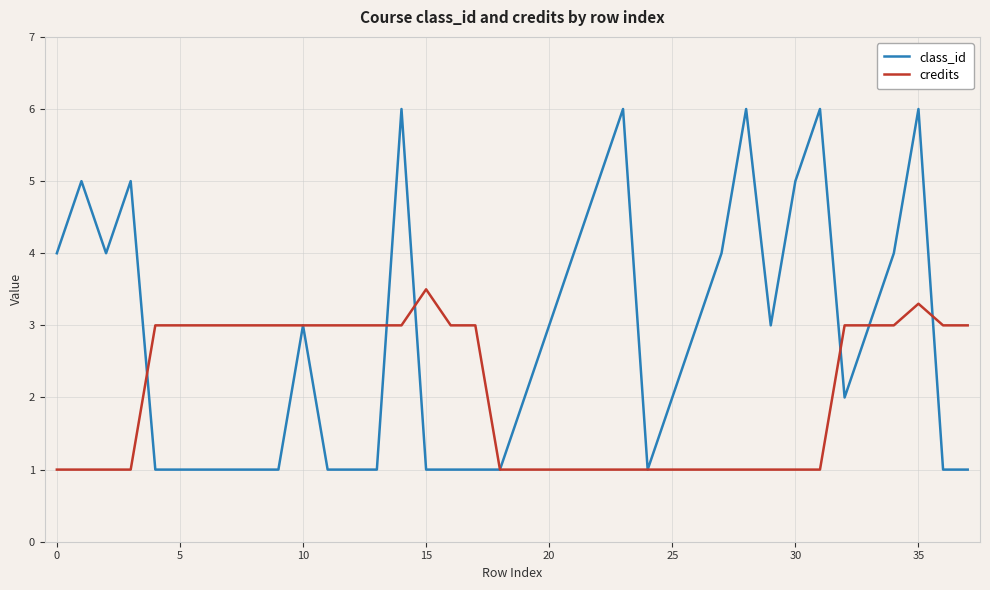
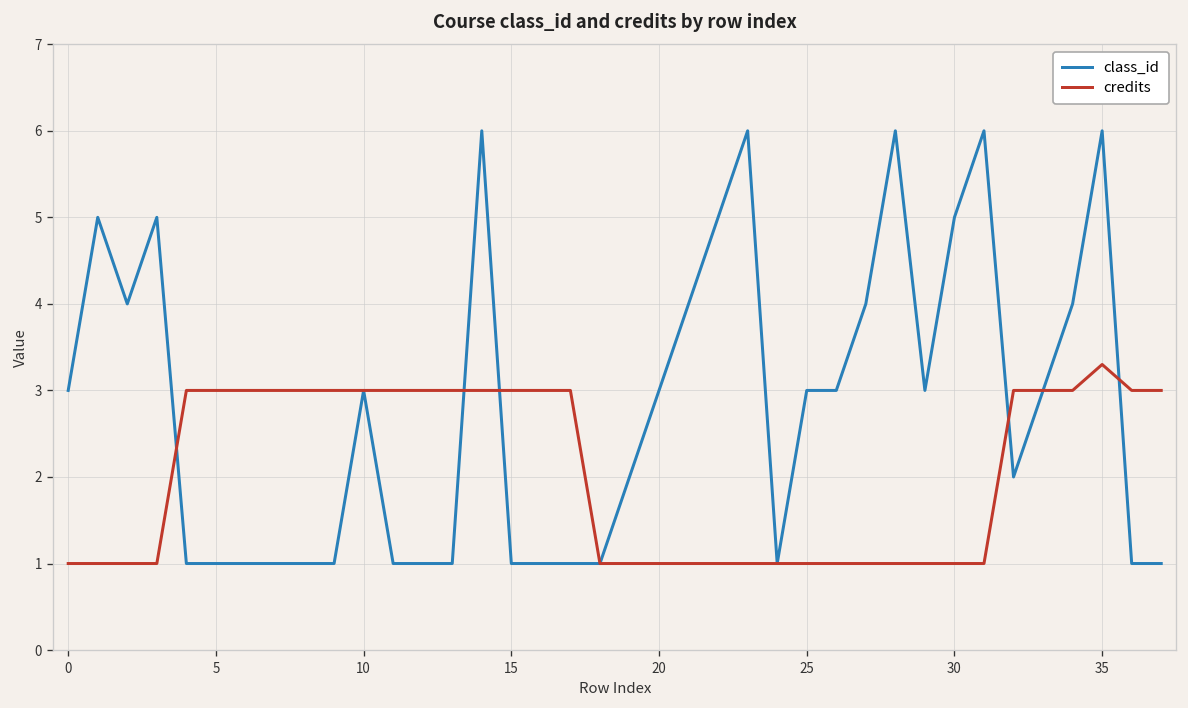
class_id, 0: 4 -> 3
credits, 15: 3.5 -> 3.0
class_id, 25: 2 -> 3
